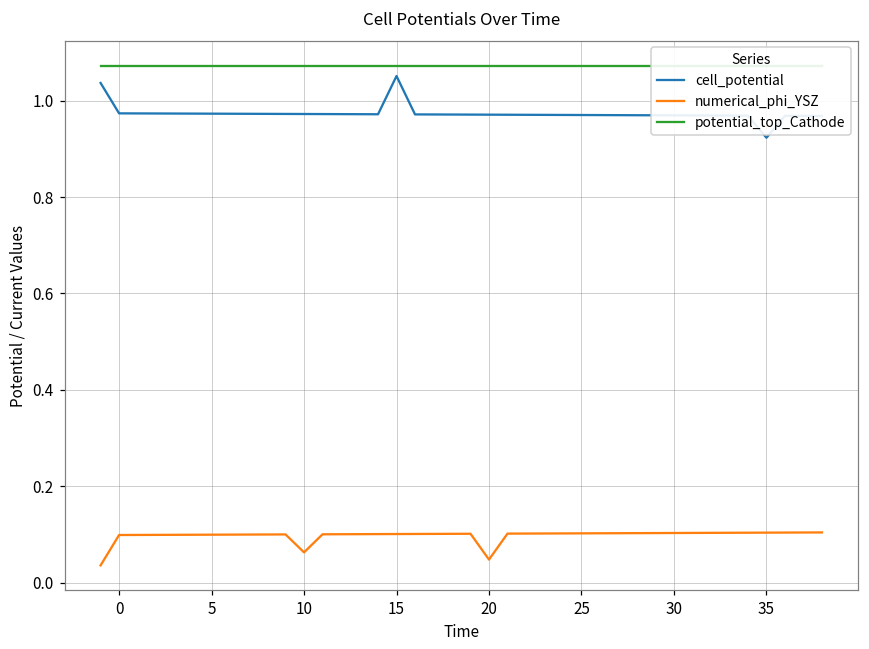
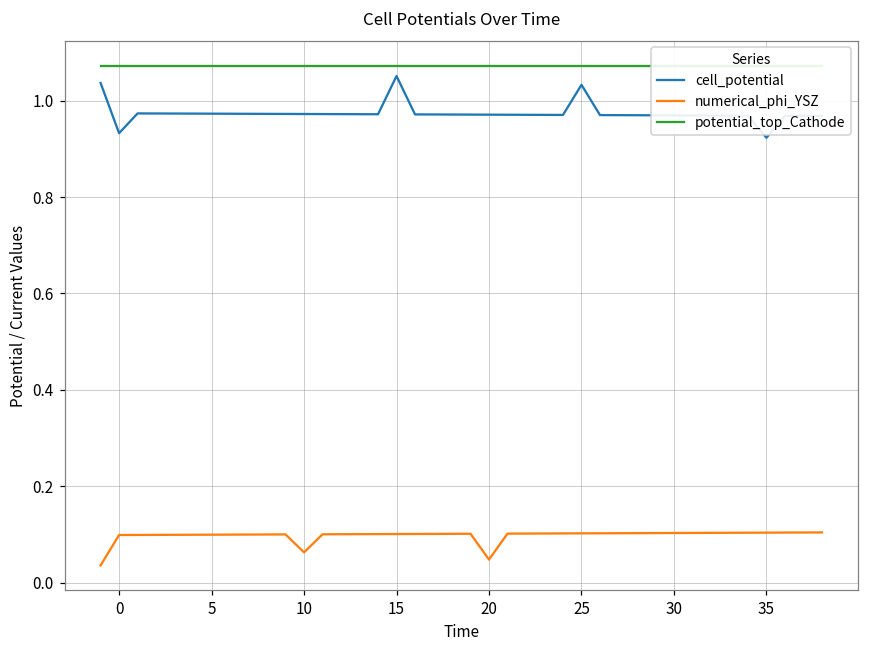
cell_potential, 0: 0.97 -> 0.93
cell_potential, 25: 0.97 -> 1.03
